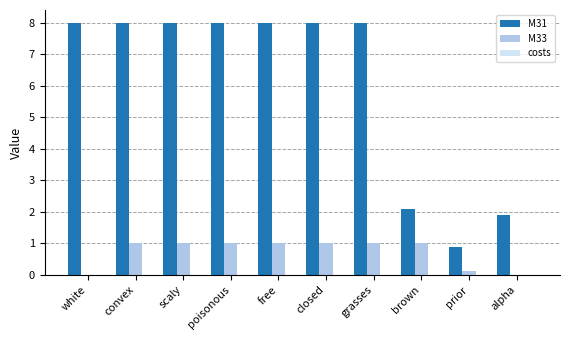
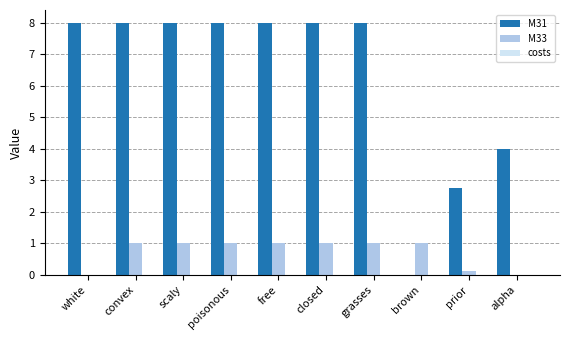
M31, brown: 2.1 -> 0.0
M31, prior: 0.9 -> 2.8
M31, alpha: 1.9 -> 4.0
